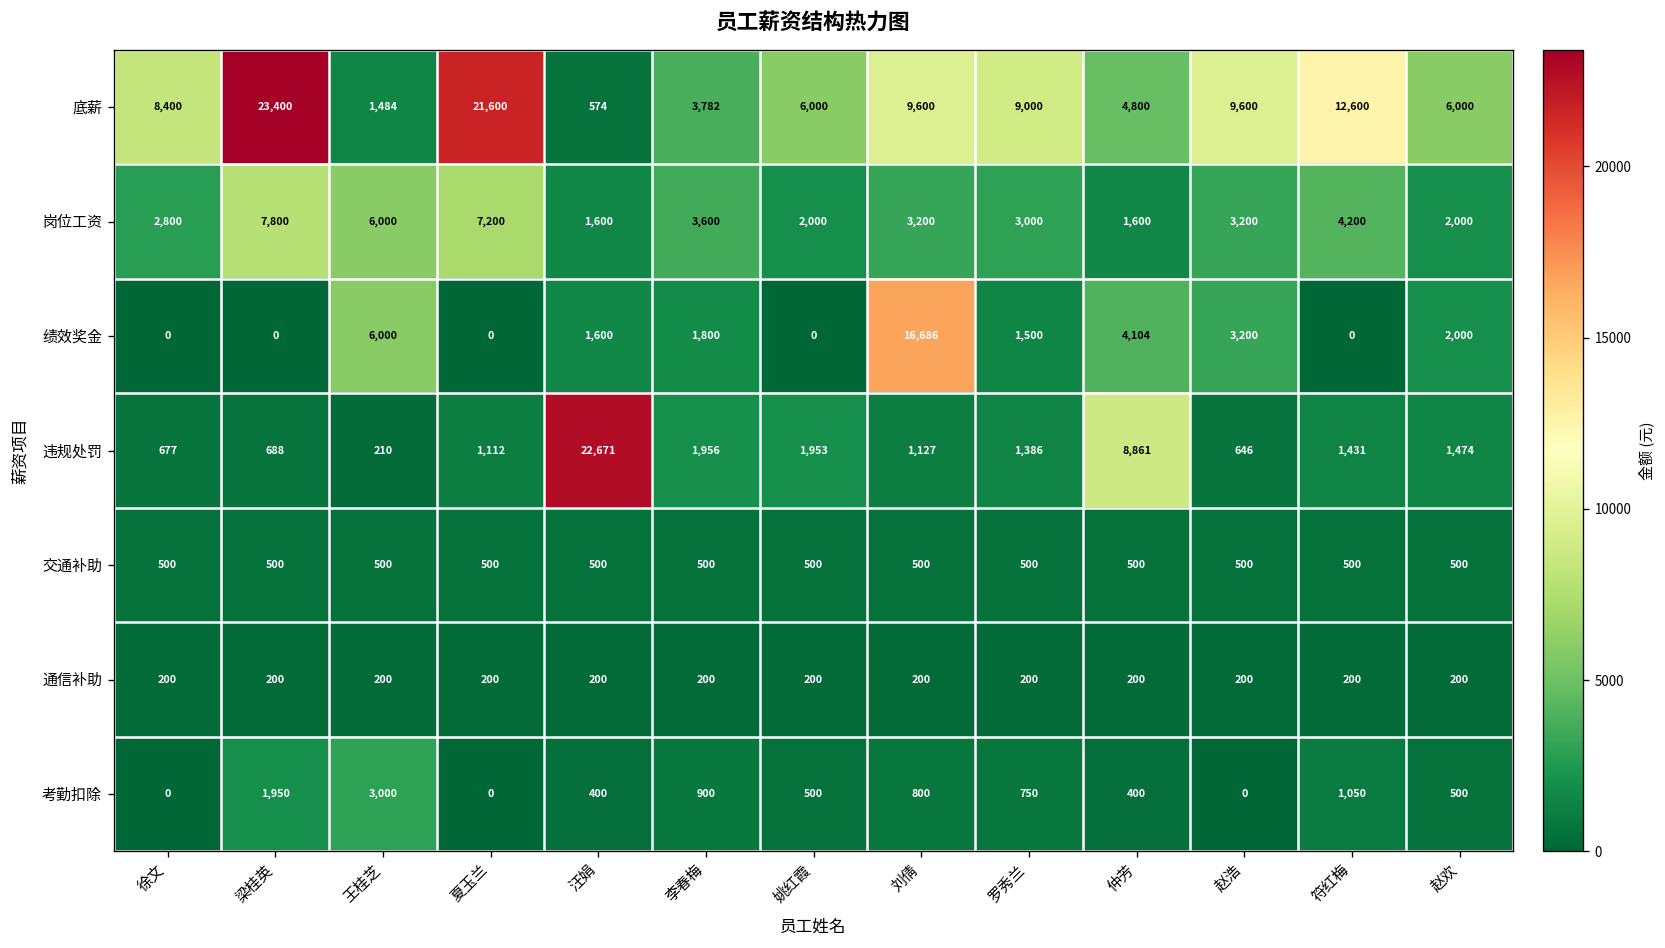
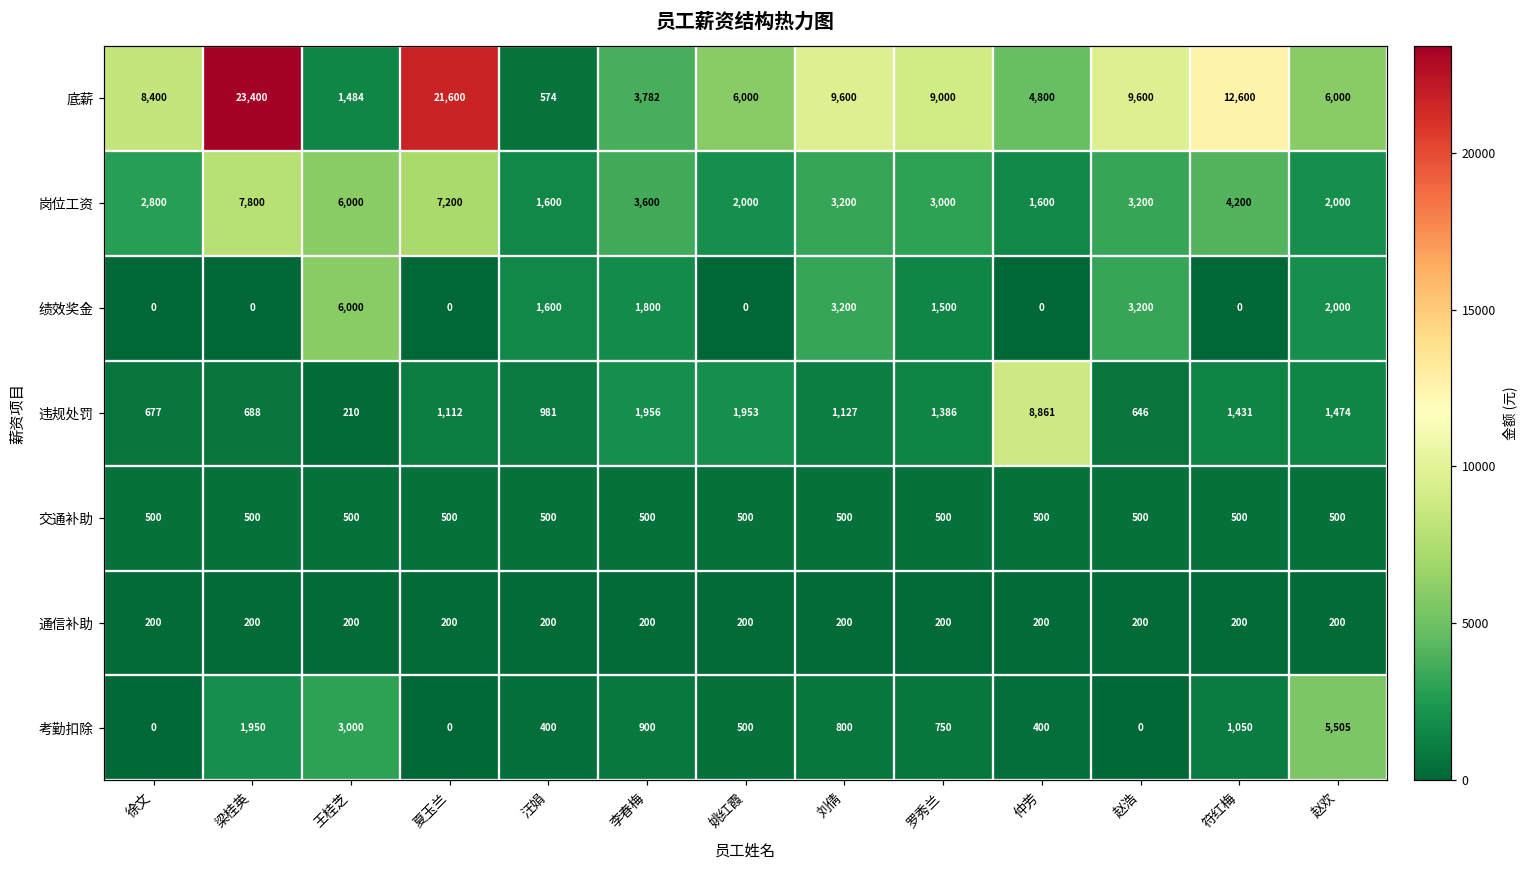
绩效奖金, 刘倩: 16,686 -> 3,200
绩效奖金, 仲芳: 4,104 -> 0
违规处罚, 汪娟: 22,671 -> 981
考勤扣除, 赵欢: 500 -> 5,505
